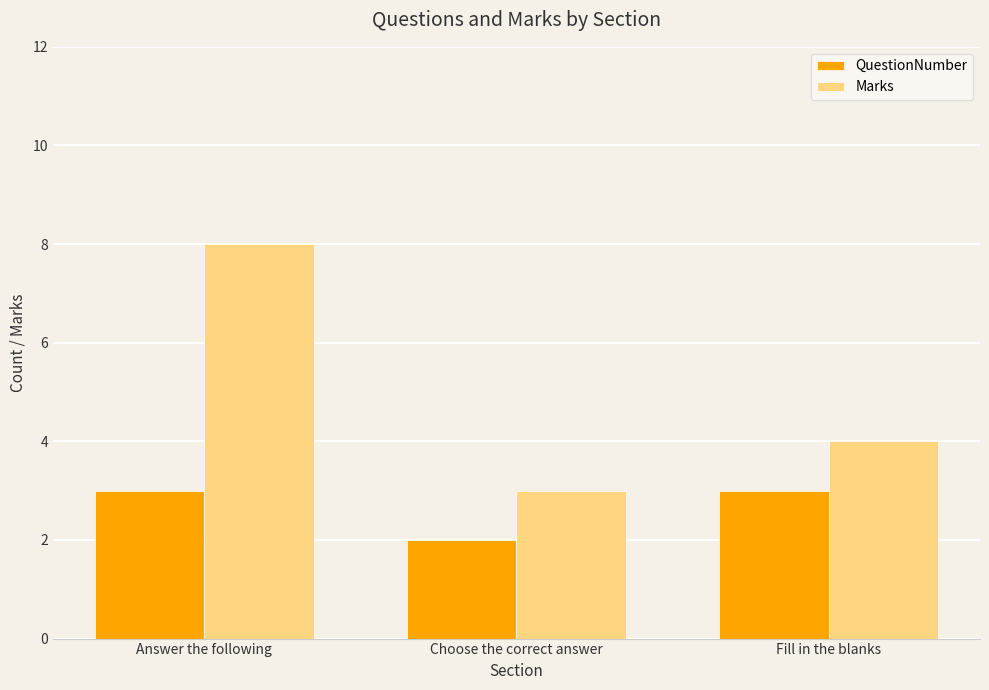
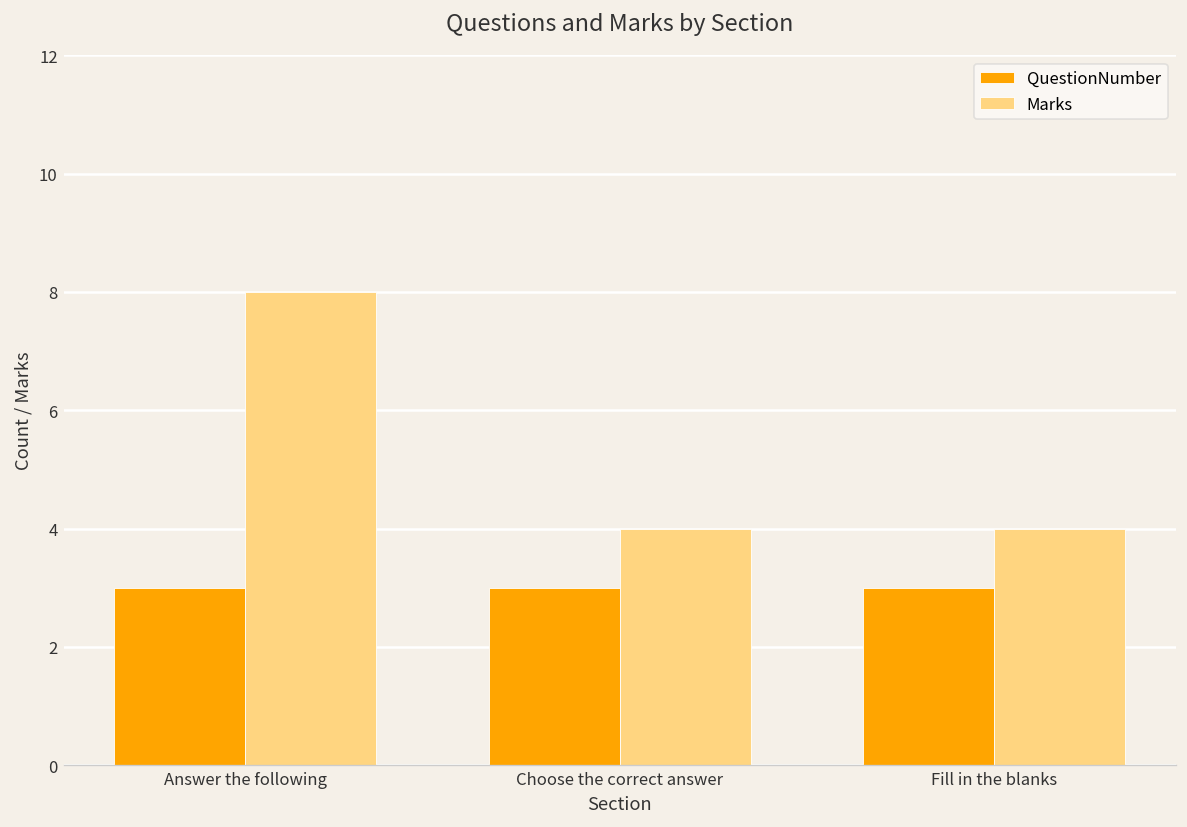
QuestionNumber, Choose the correct answer: 2 -> 3
Marks, Choose the correct answer: 3 -> 4
